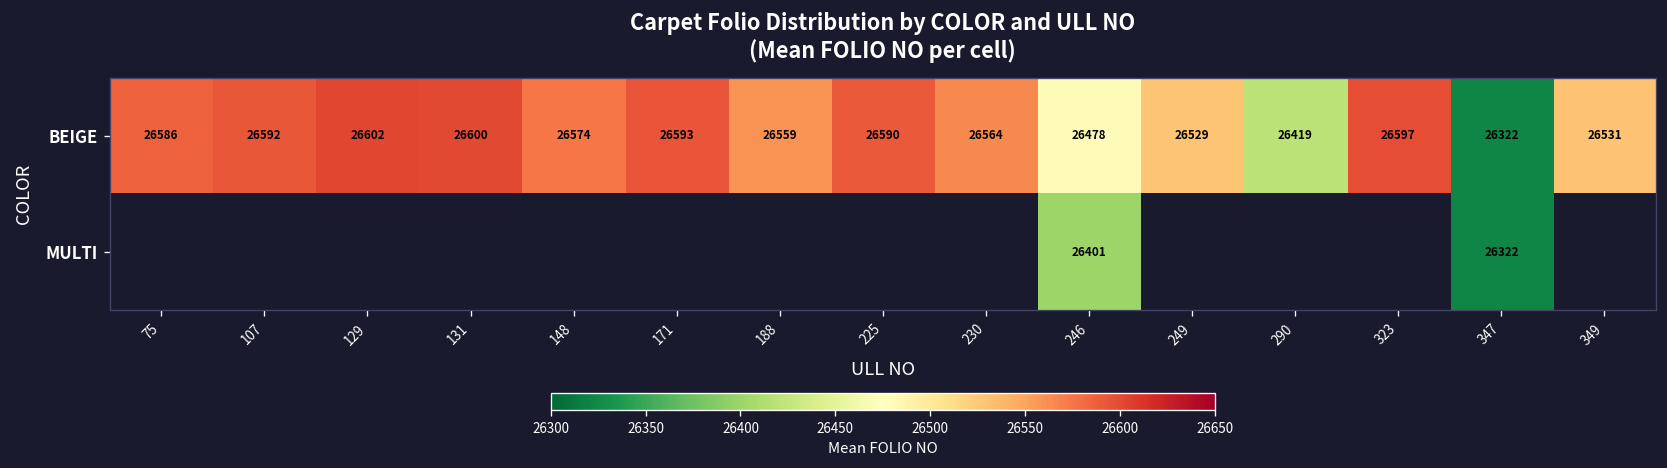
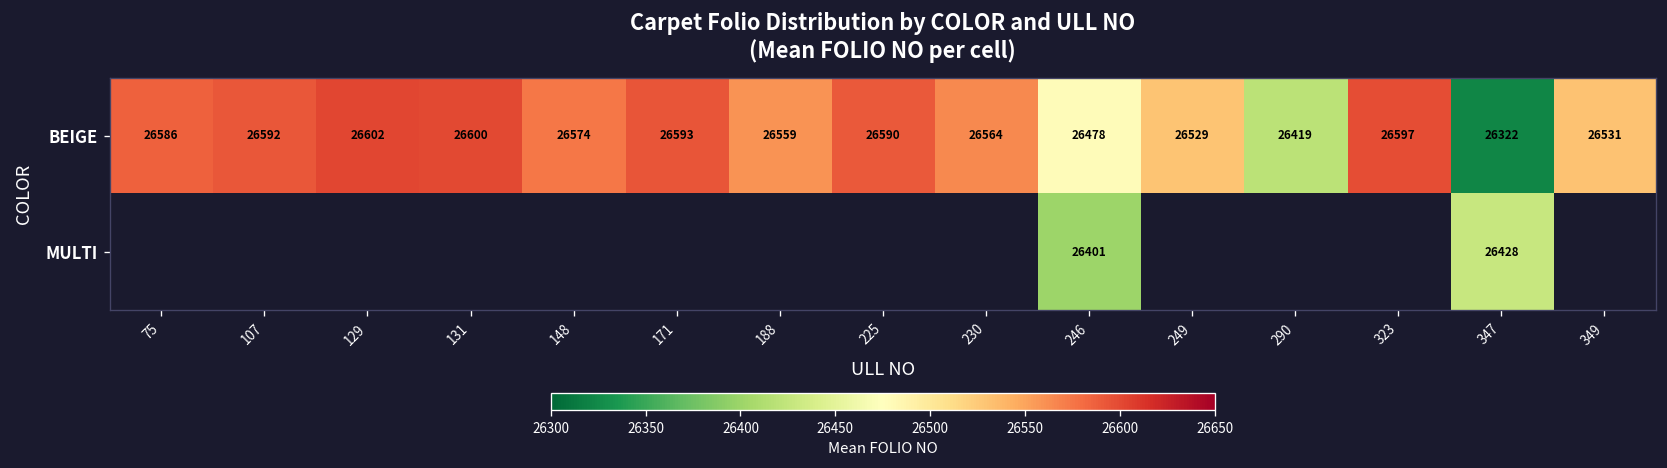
MULTI, 347: 26322 -> 26428
